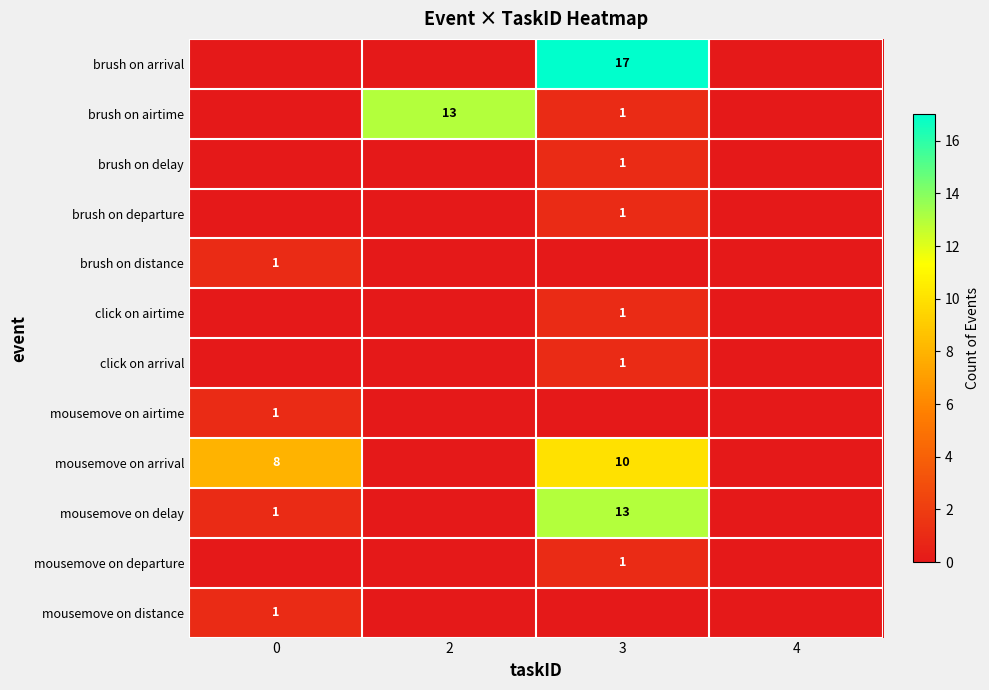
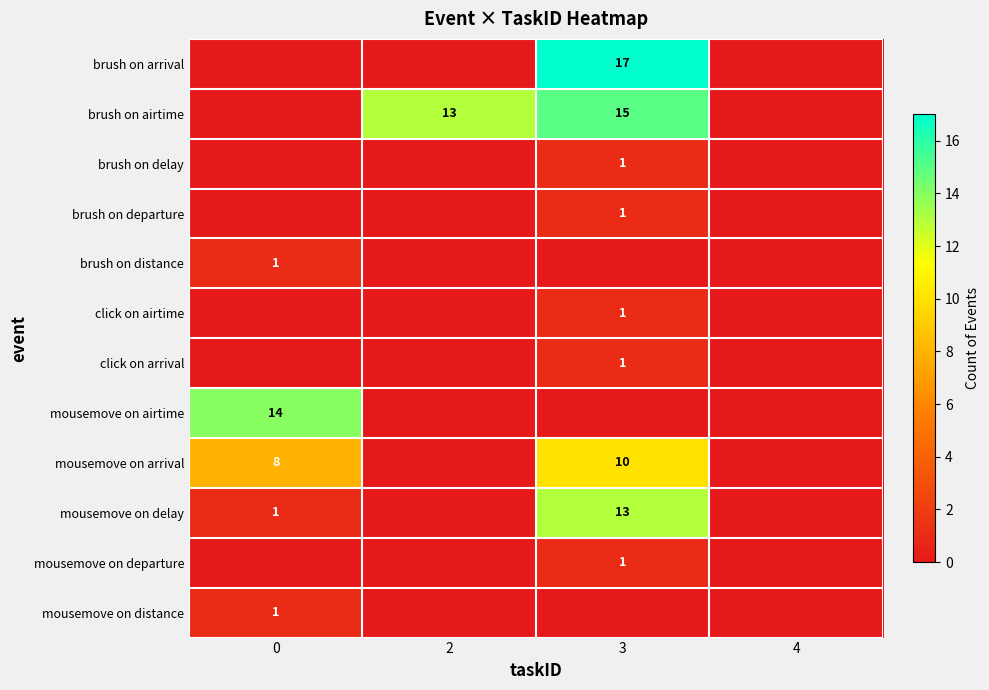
brush on airtime, 3: 1 -> 15
mousemove on airtime, 0: 1 -> 14
